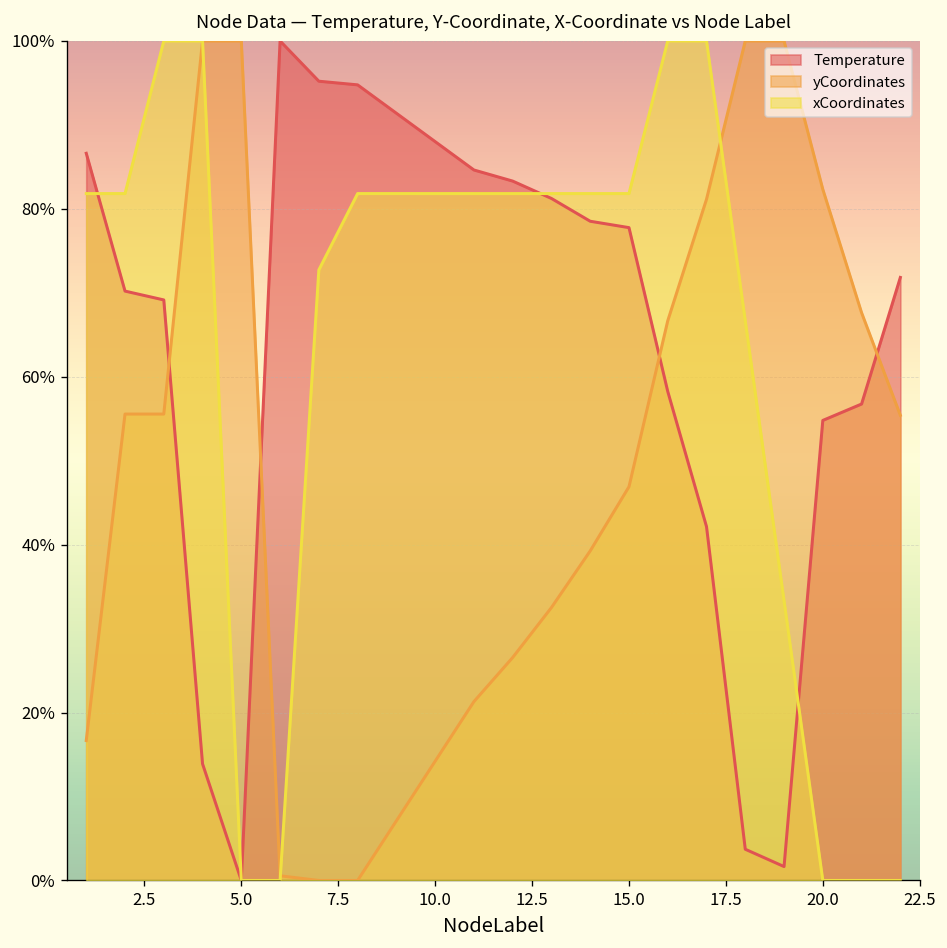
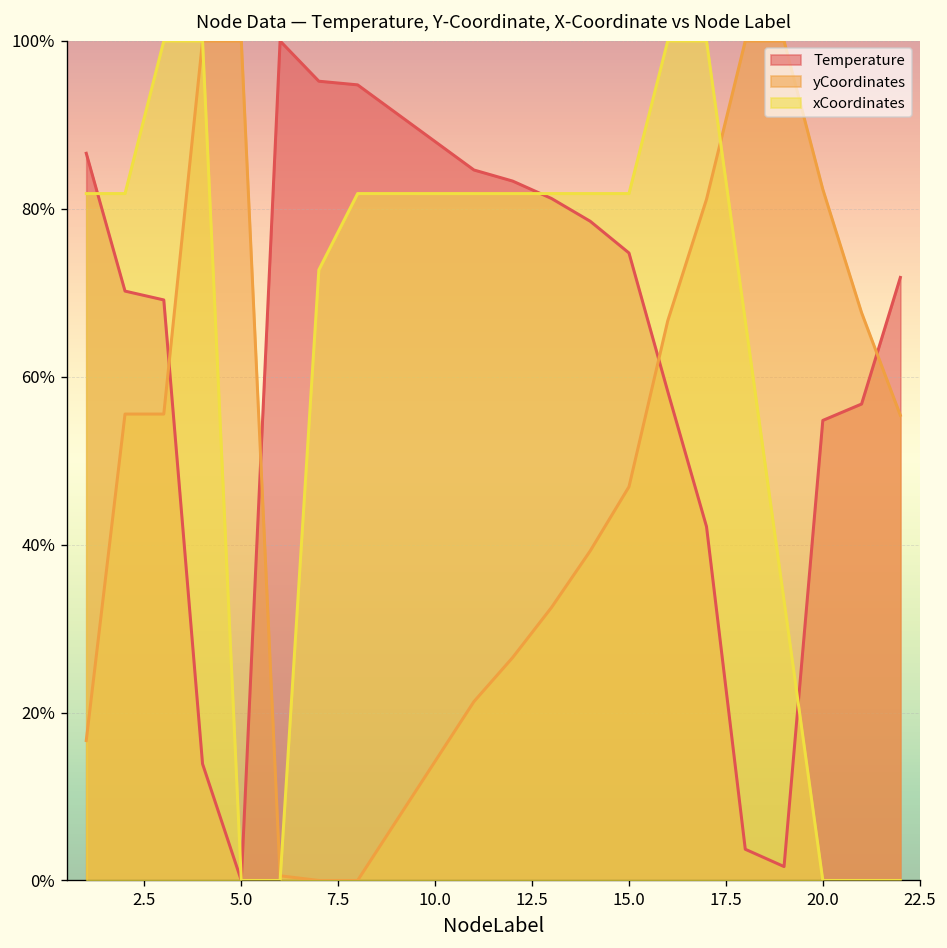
Temperature, 15.0: 78% -> 75%
